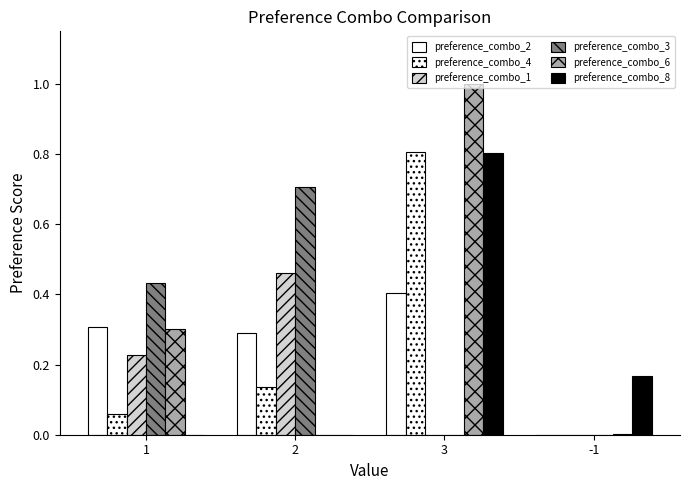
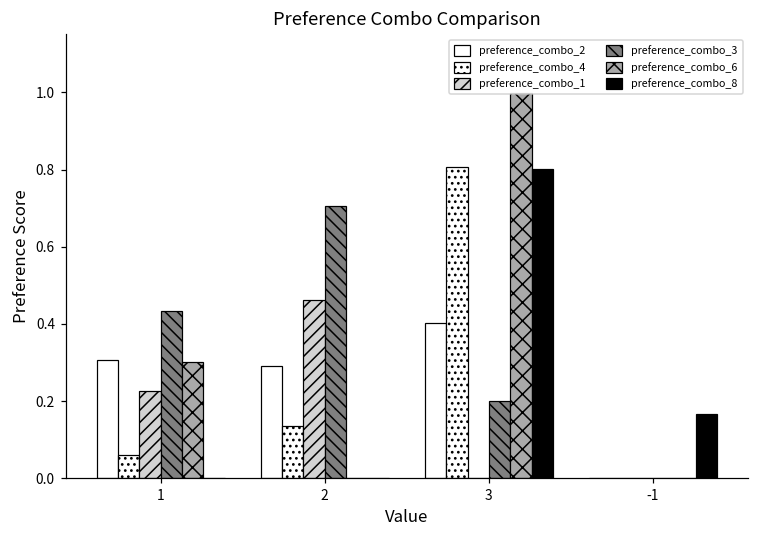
preference_combo_3, 3: 0.0 -> 0.2
